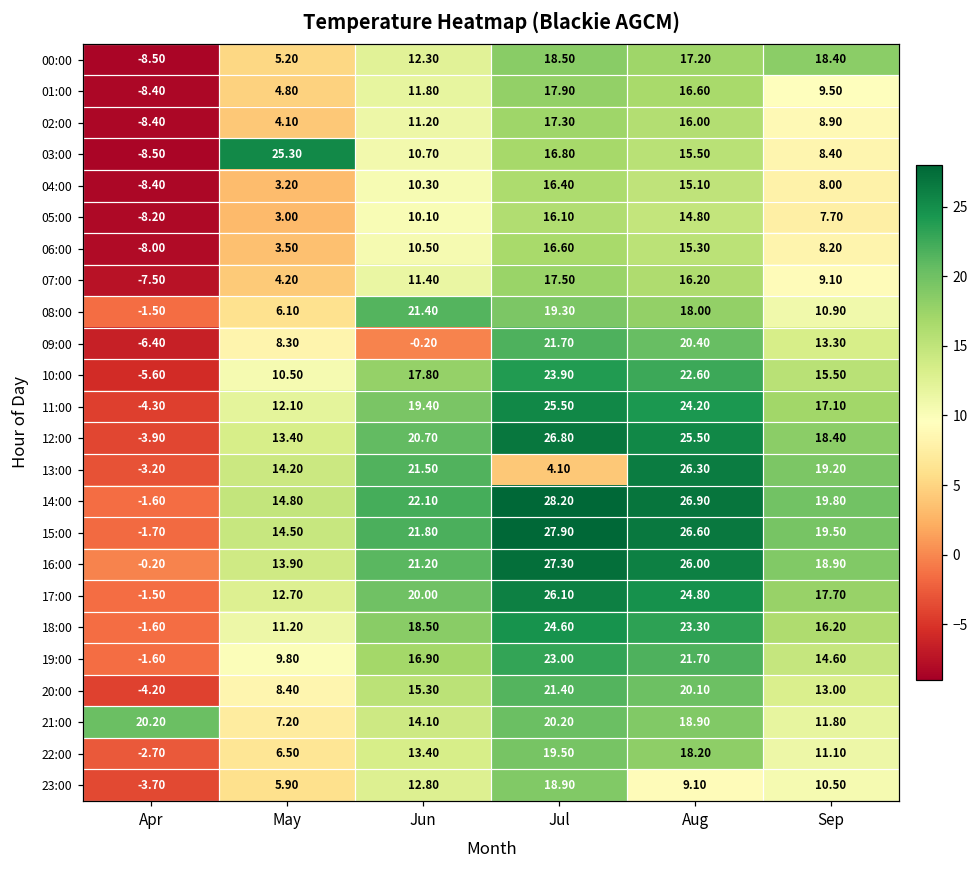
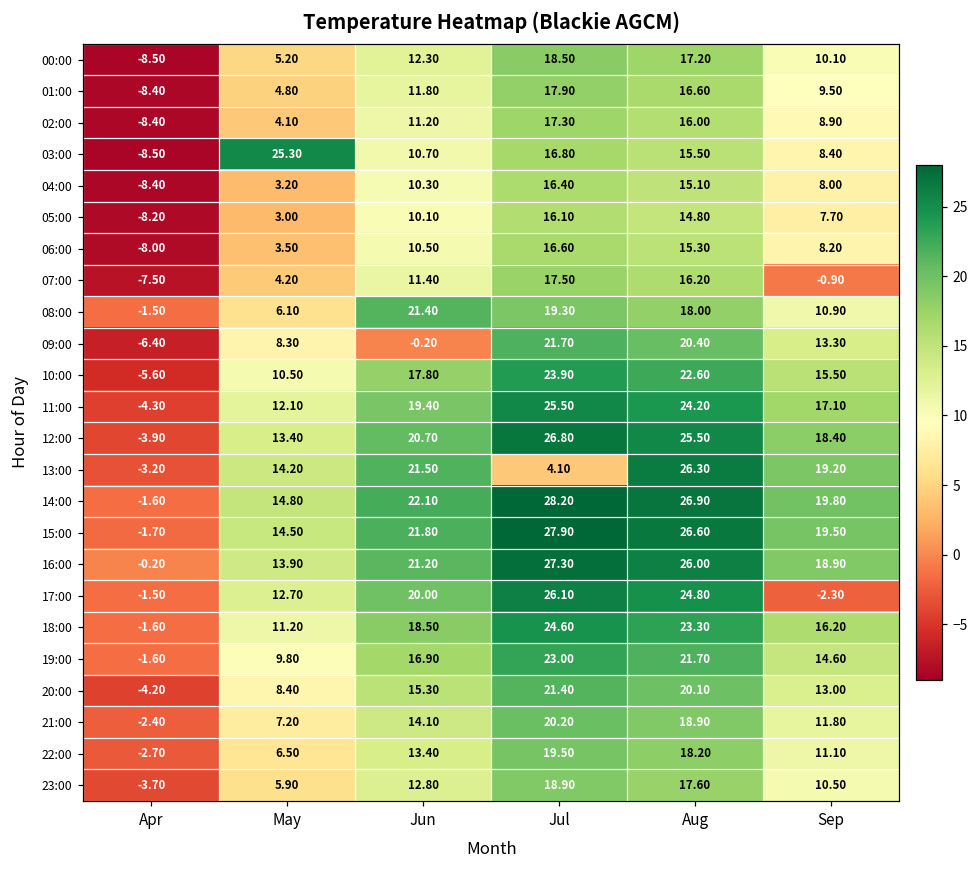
00:00, Sep: 18.40 -> 10.10
07:00, Sep: 9.10 -> -0.90
17:00, Sep: 17.70 -> -2.30
21:00, Apr: 20.20 -> -2.40
23:00, Aug: 9.10 -> 17.60
